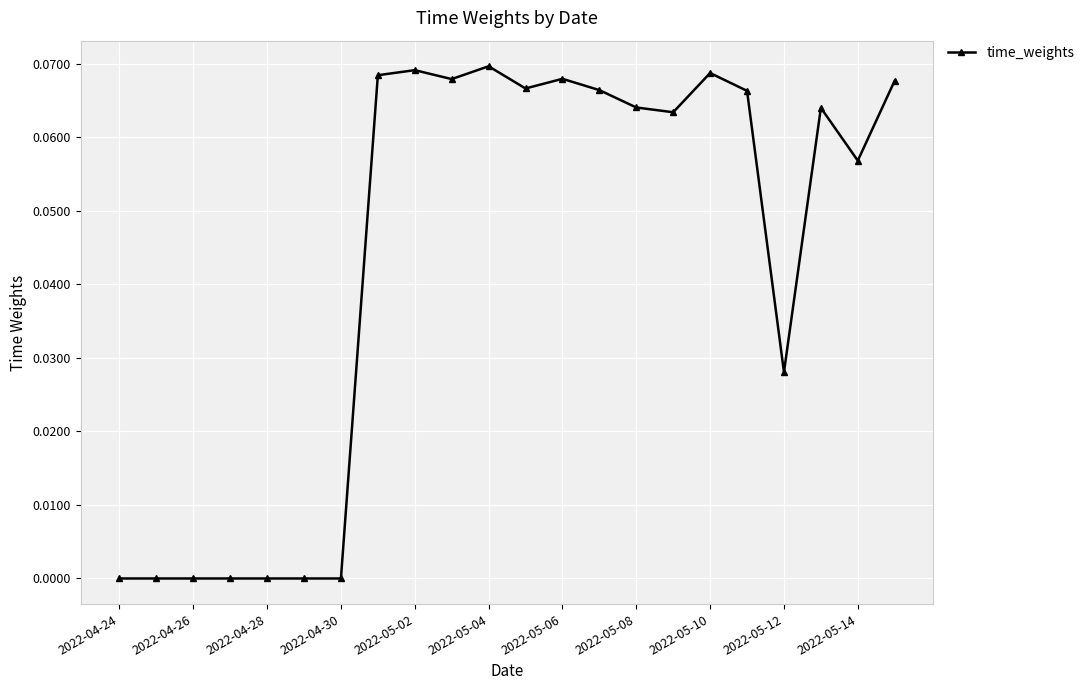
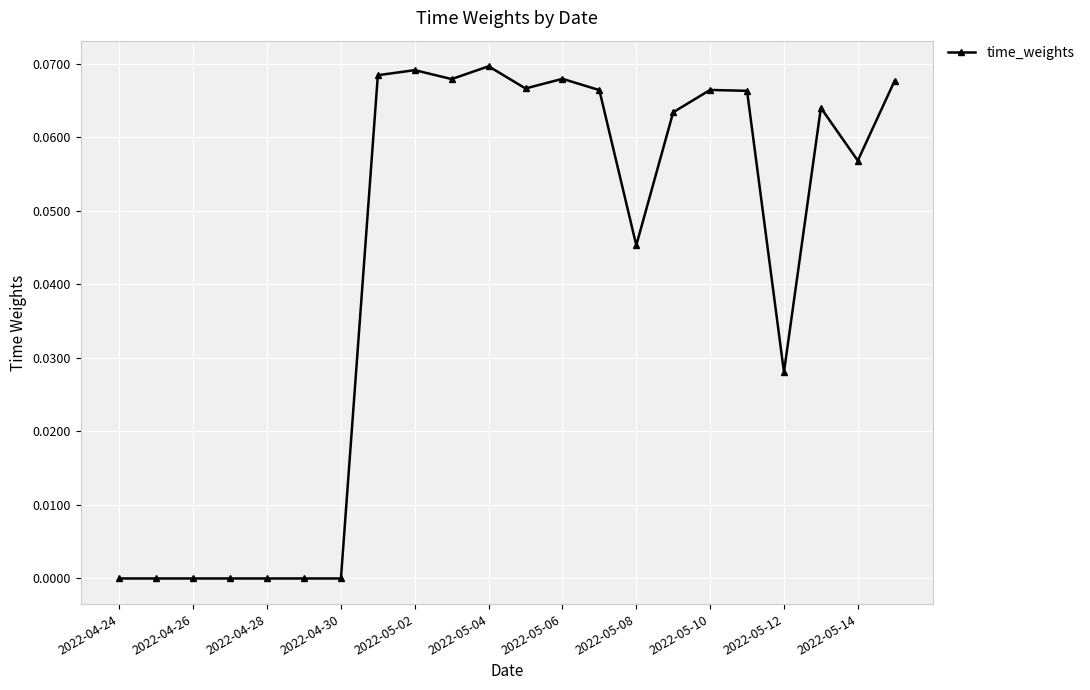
2022-05-08: 0.064 -> 0.045
2022-05-10: 0.069 -> 0.066
